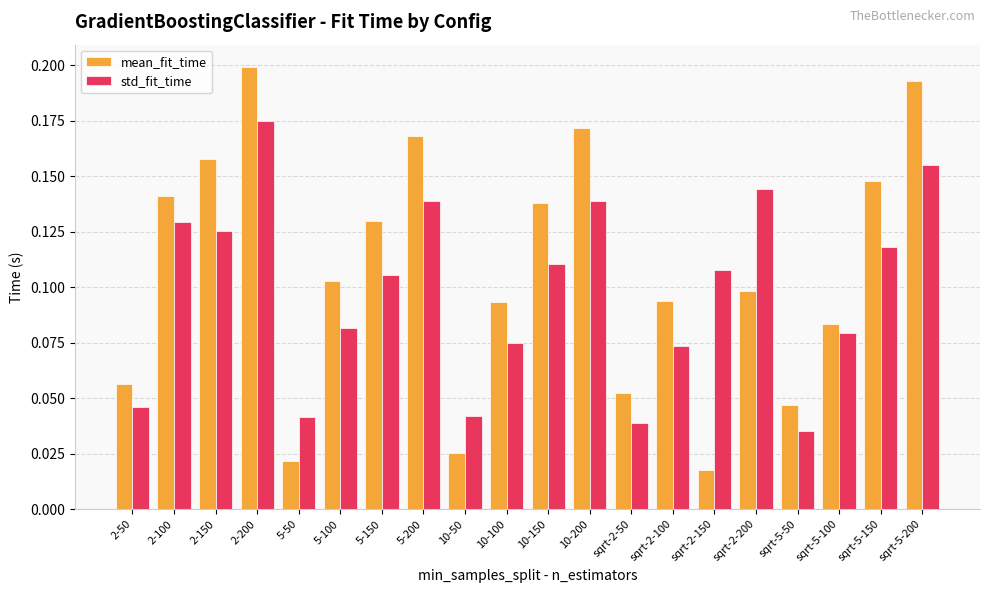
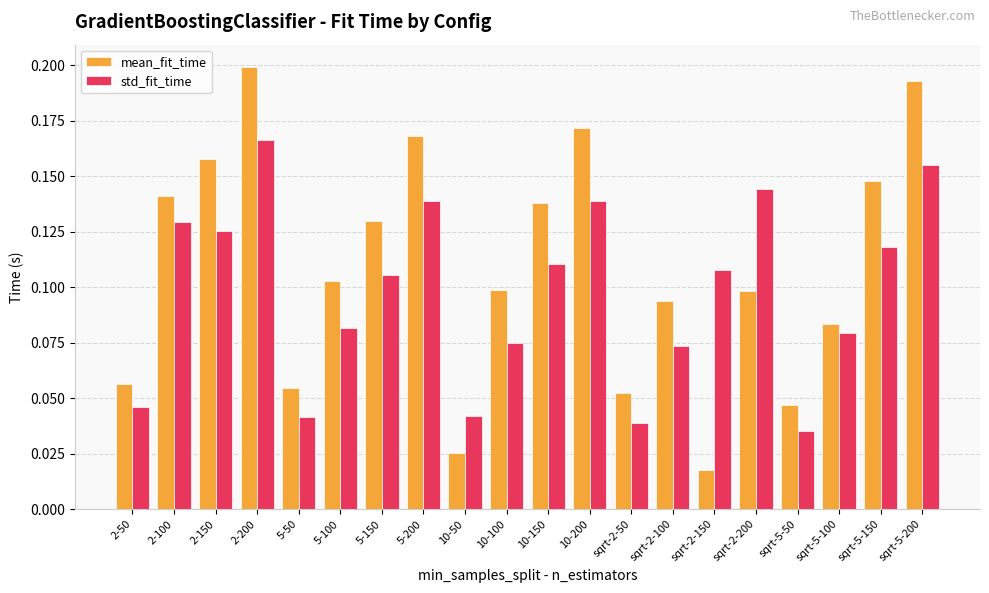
std_fit_time, 2-200: 0.175 -> 0.166
mean_fit_time, 5-50: 0.021 -> 0.055
mean_fit_time, 10-100: 0.093 -> 0.099
